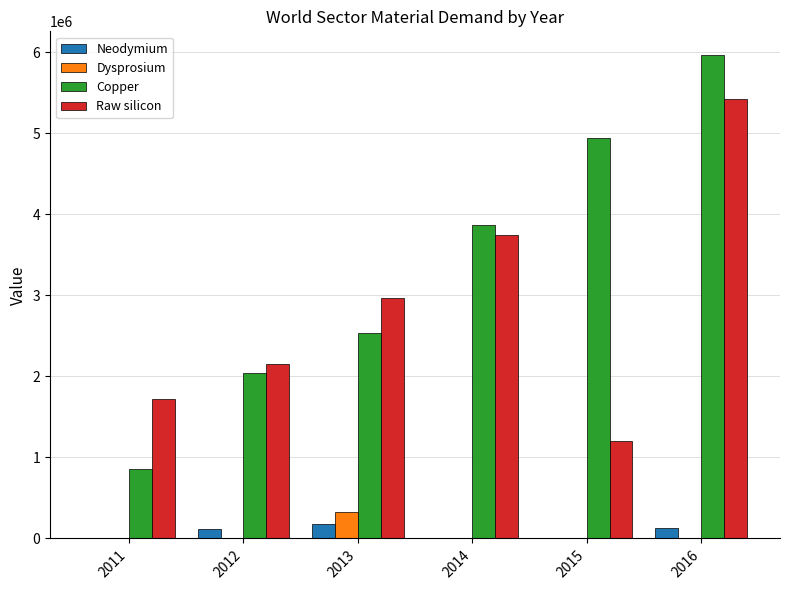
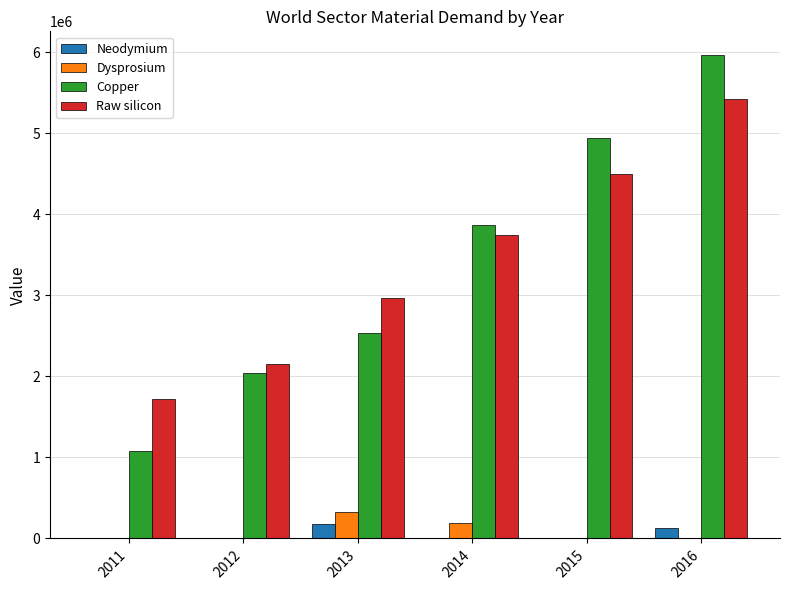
Copper, 2011: 900000 -> 1100000
Neodymium, 2012: 100000 -> 0
Dysprosium, 2014: 0 -> 200000
Raw silicon, 2015: 1200000 -> 4500000
